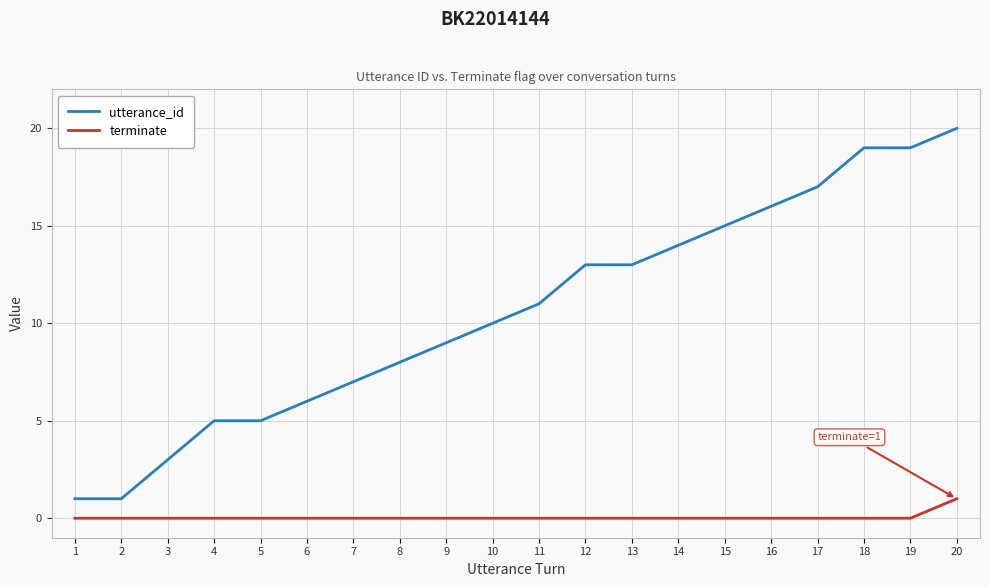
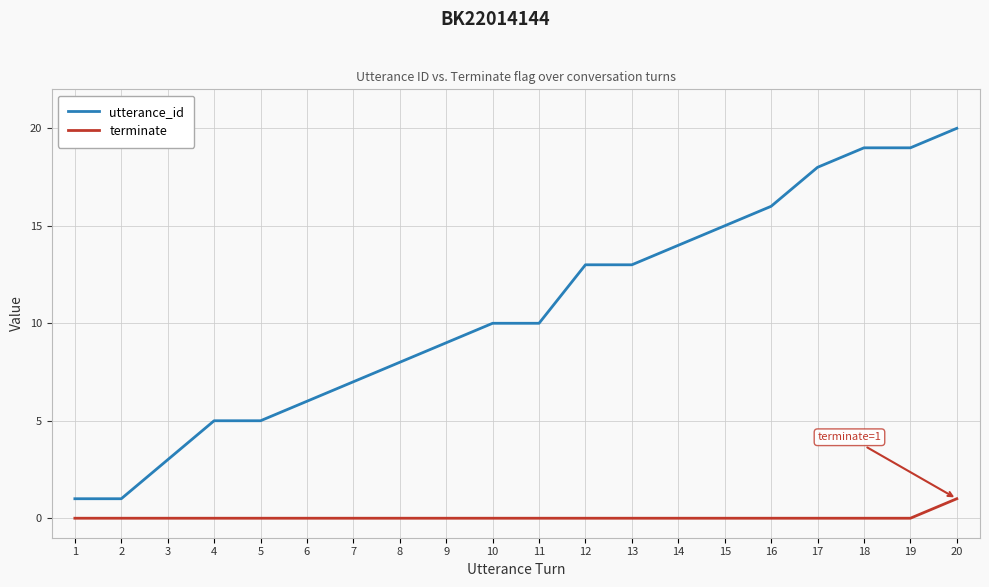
utterance_id, 11: 11 -> 10
utterance_id, 17: 17 -> 18
